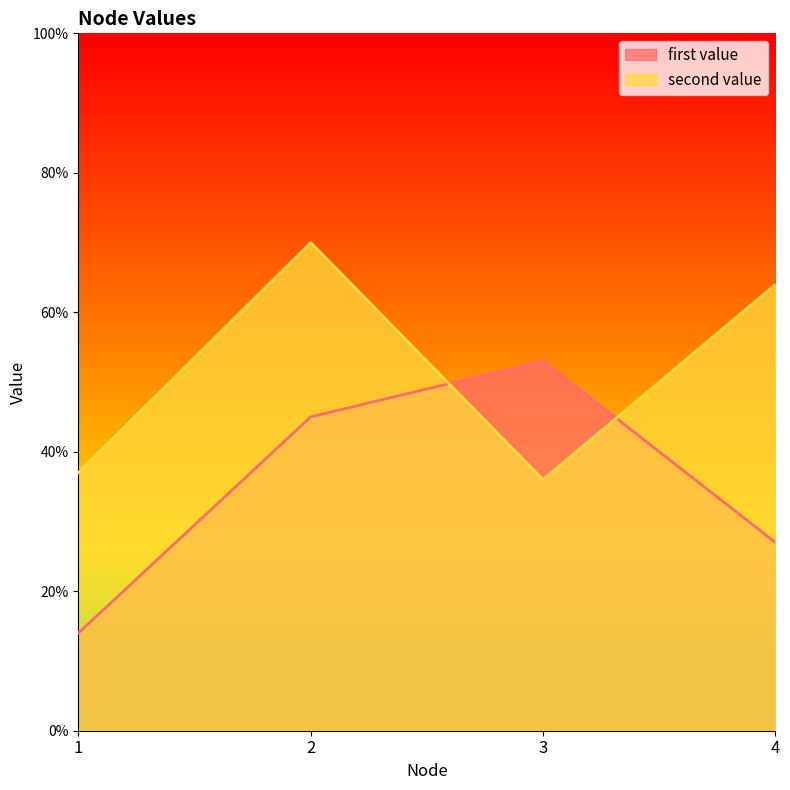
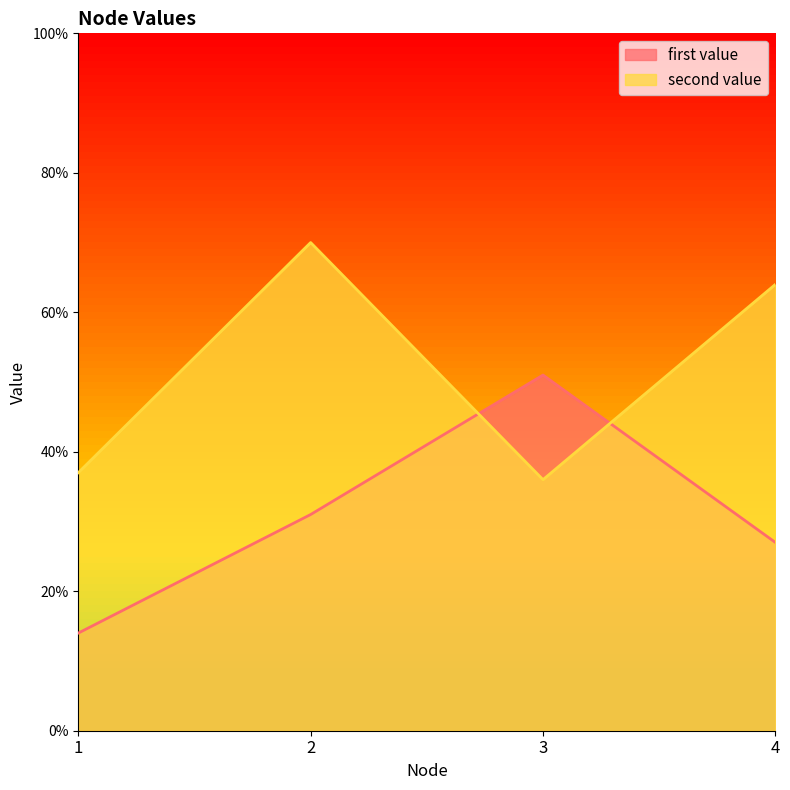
first value, 2: 45% -> 31%
first value, 3: 53% -> 51%
